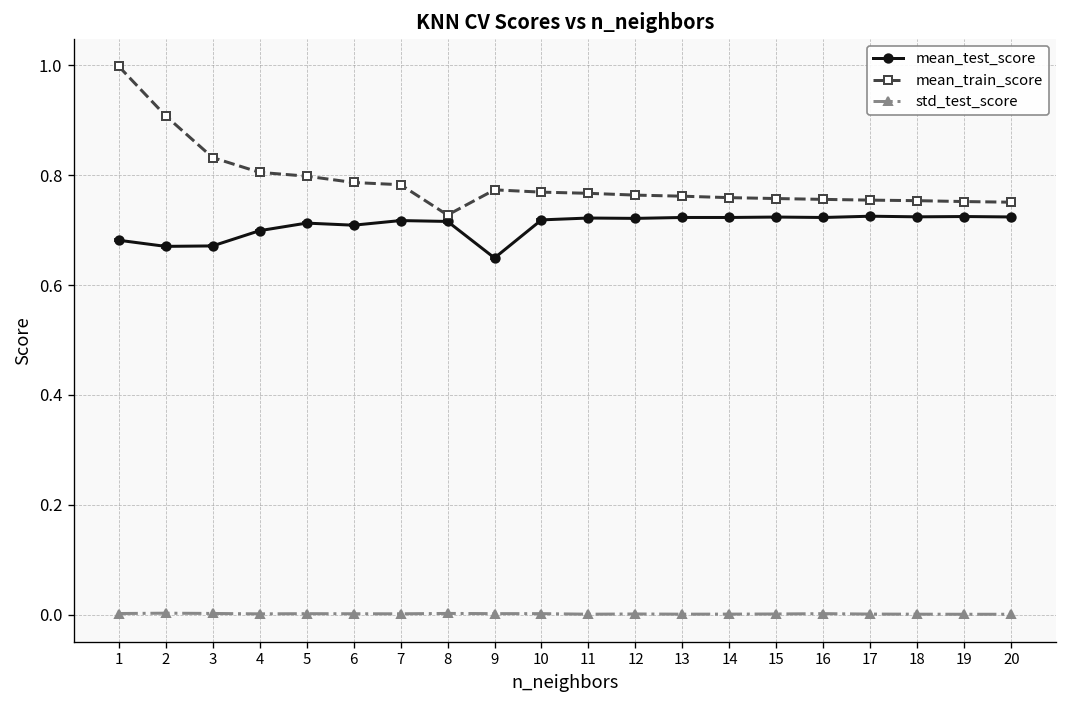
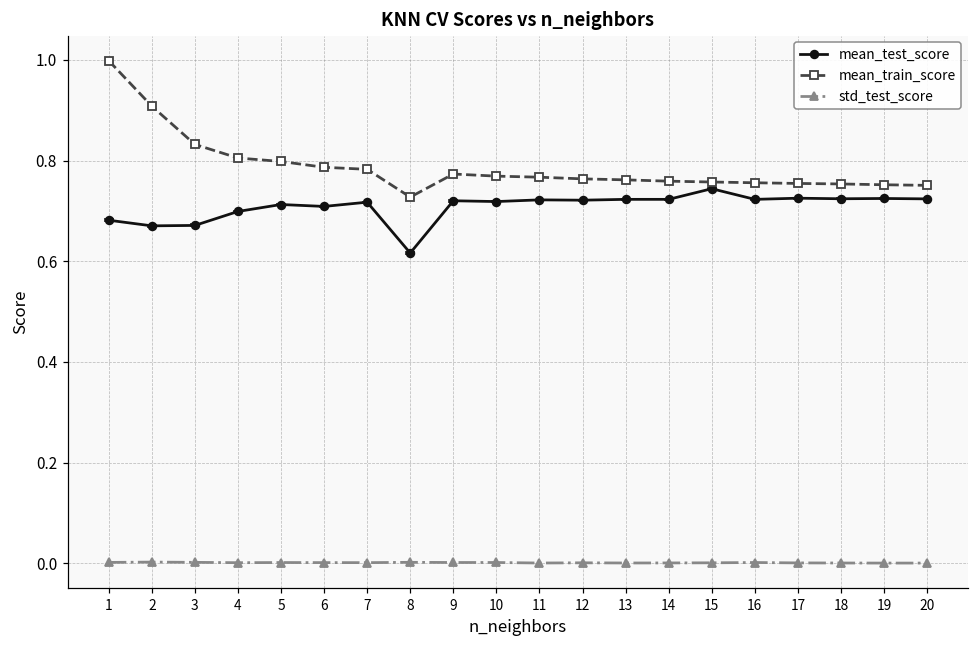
mean_test_score, 8: 0.72 -> 0.62
mean_test_score, 9: 0.65 -> 0.72
mean_test_score, 15: 0.72 -> 0.74
